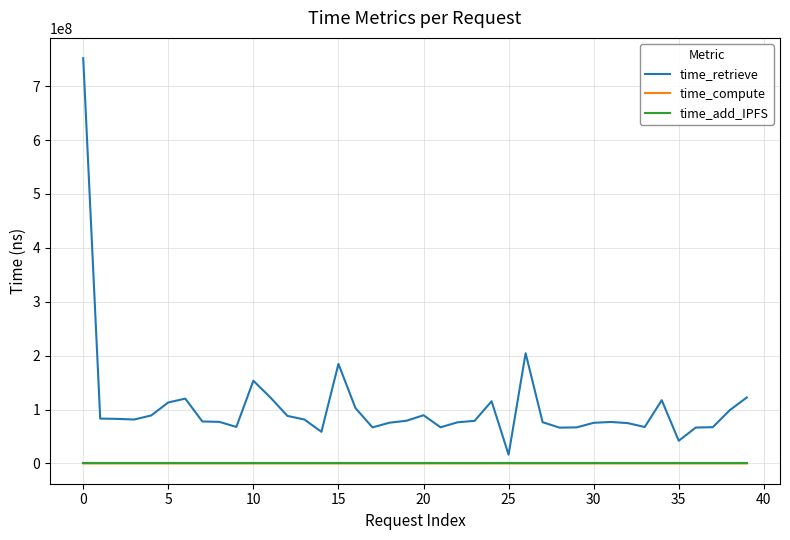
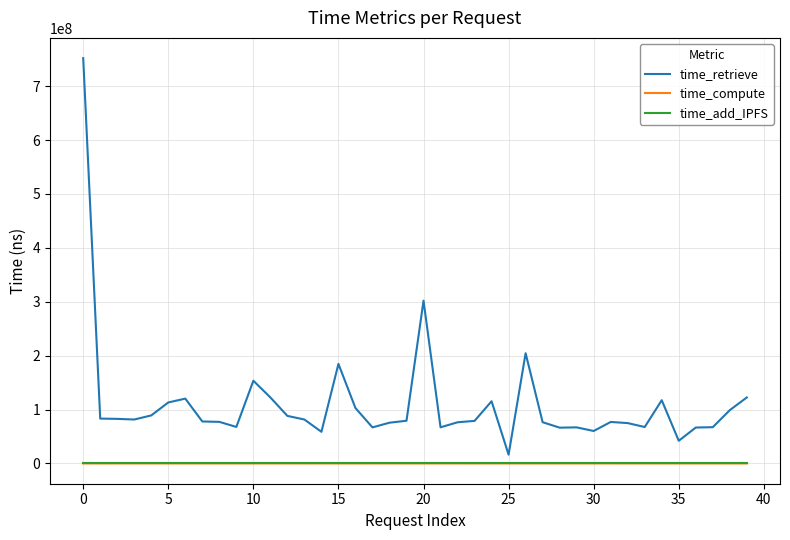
time_retrieve, 20: 90000000 -> 300000000
time_retrieve, 30: 80000000 -> 60000000
